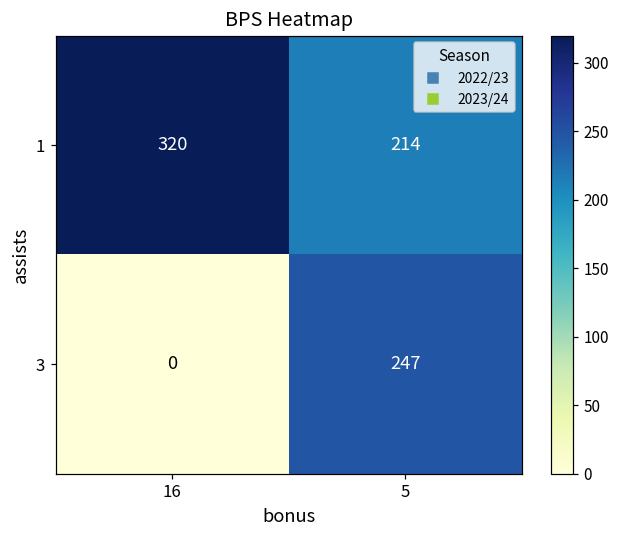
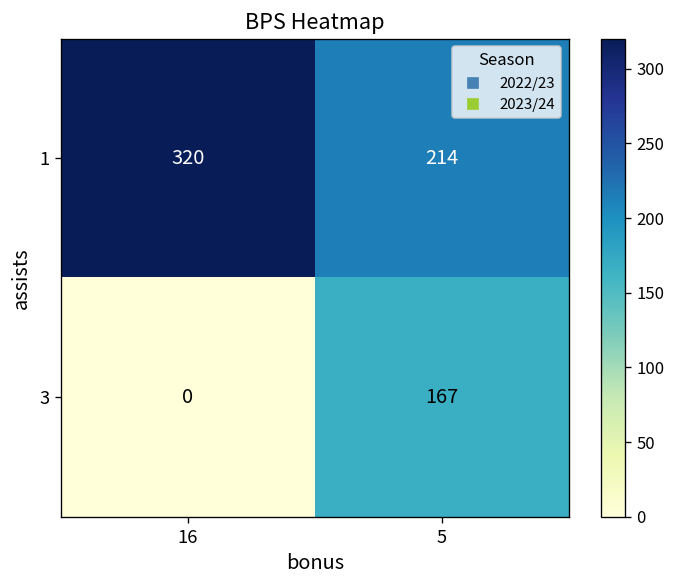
3, 5: 247 -> 167
